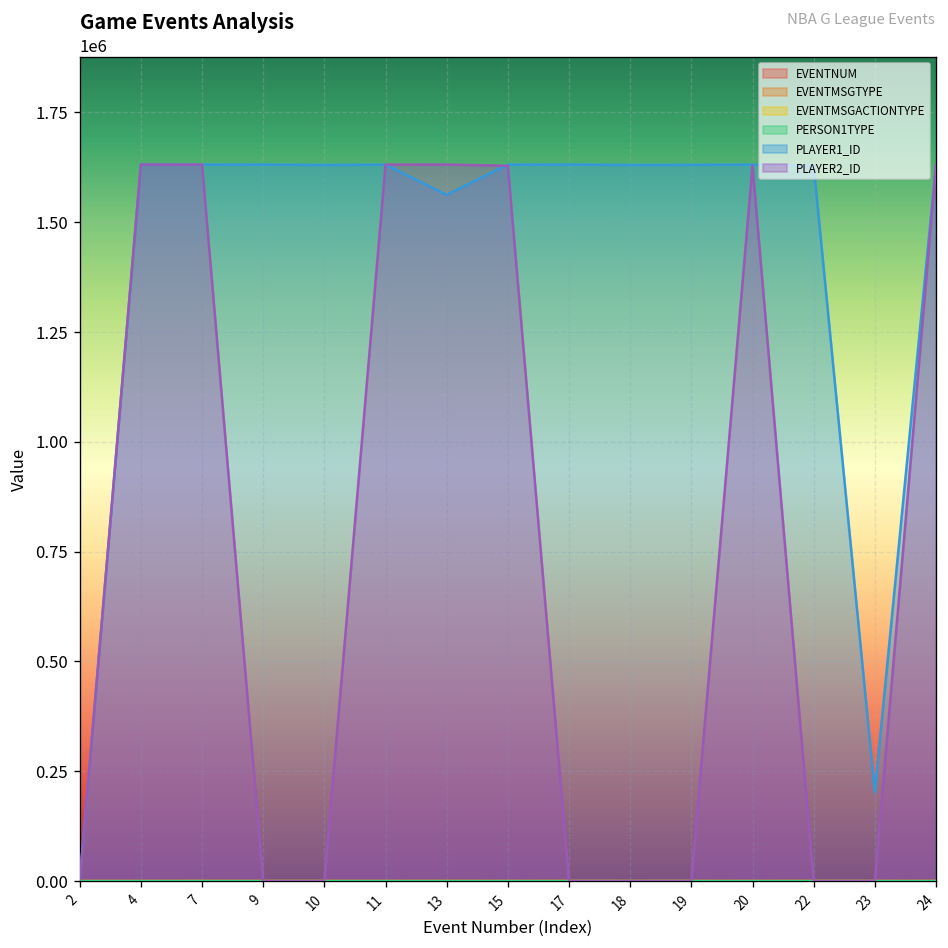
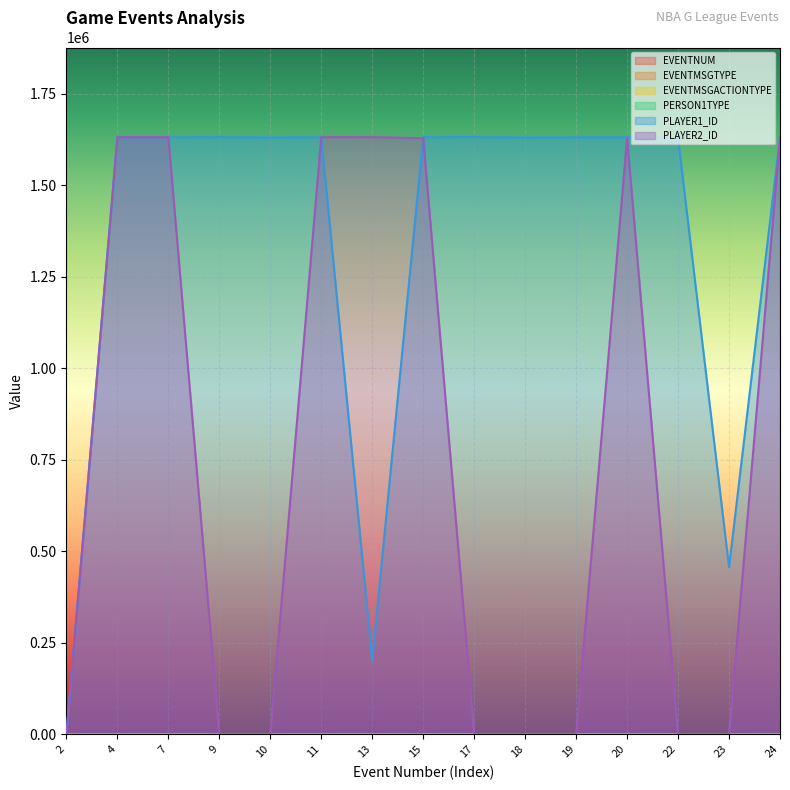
PLAYER1_ID, 13: 1560000 -> 200000
PLAYER1_ID, 23: 200000 -> 460000
